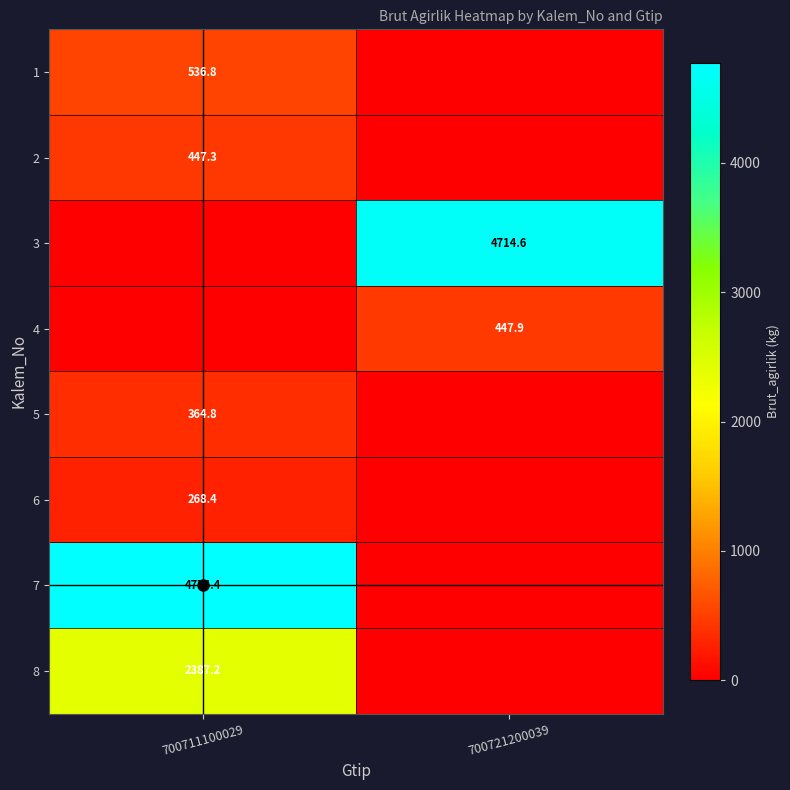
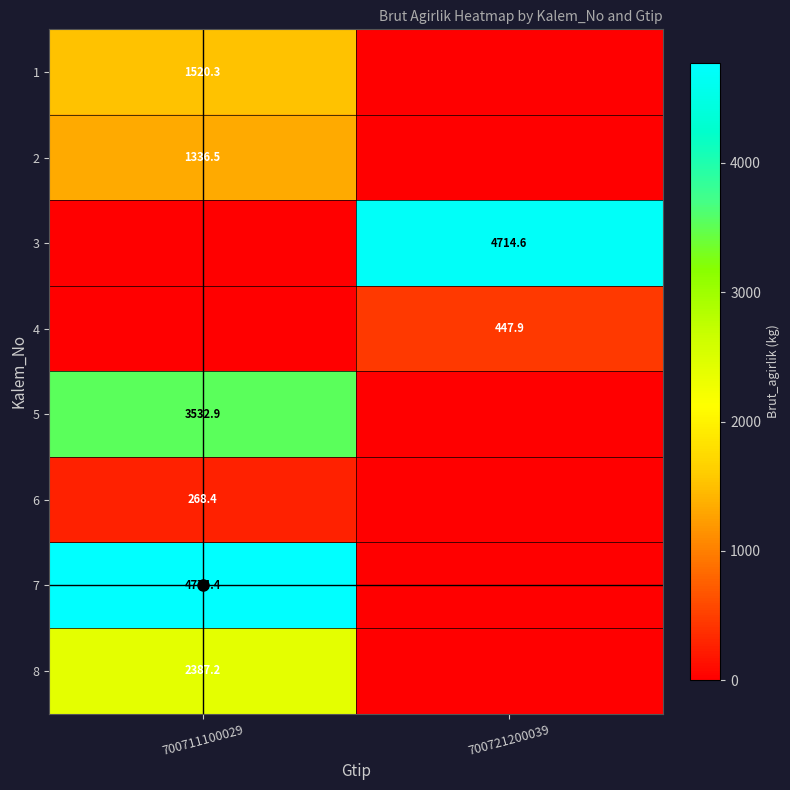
1, 700711100029: 536.8 -> 1520.3
2, 700711100029: 447.3 -> 1336.5
5, 700711100029: 364.8 -> 3532.9
